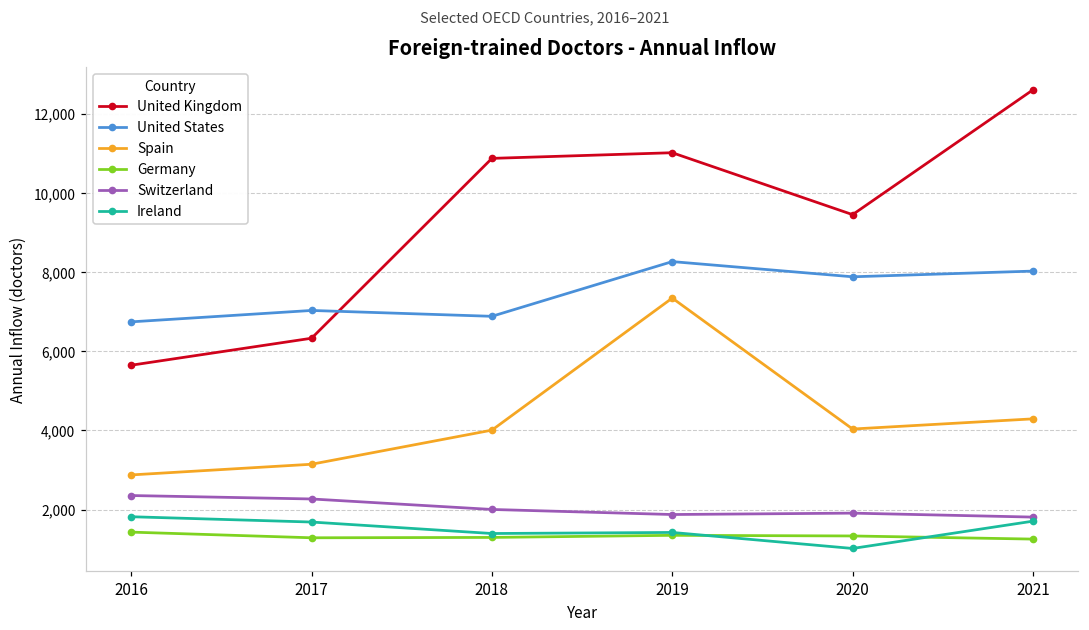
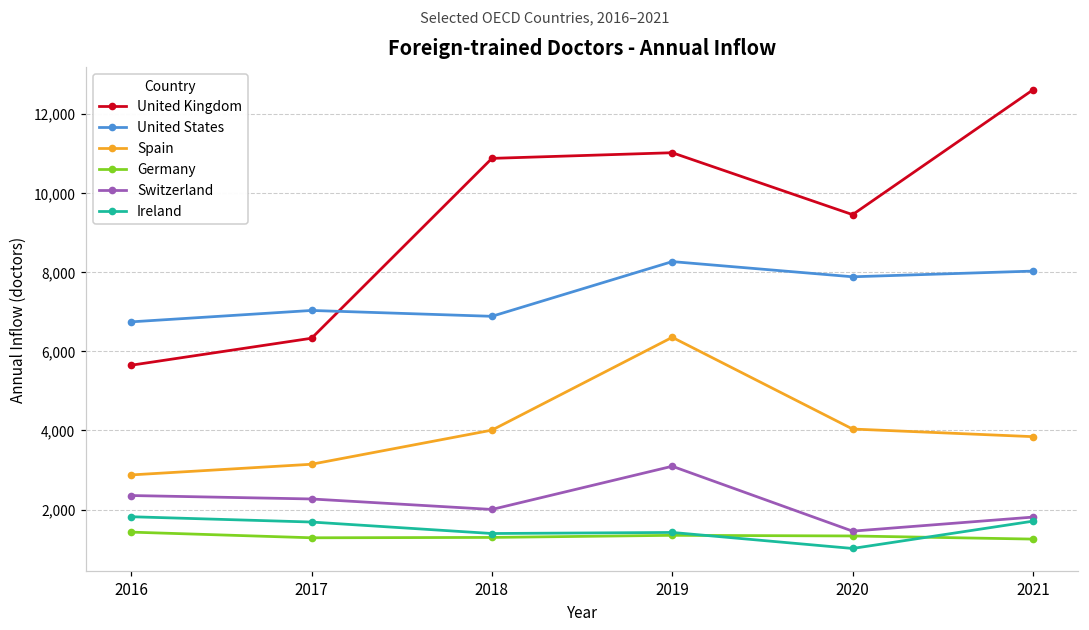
Spain, 2019: 7,300 -> 6,400
Switzerland, 2019: 1,900 -> 3,100
Switzerland, 2020: 1,900 -> 1,500
Spain, 2021: 4,300 -> 3,800
